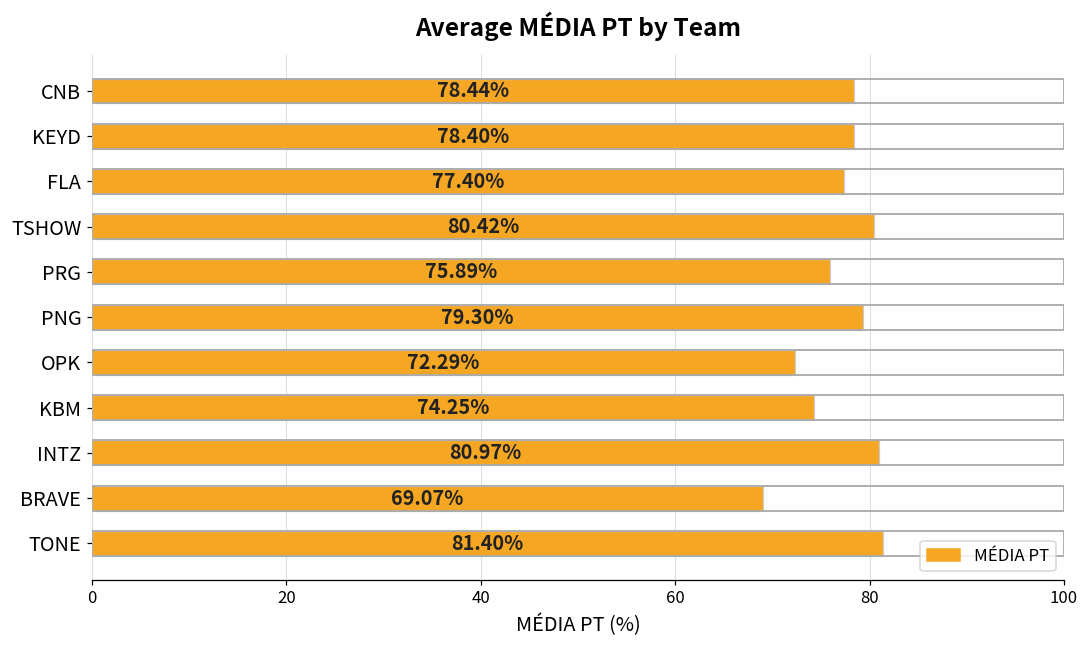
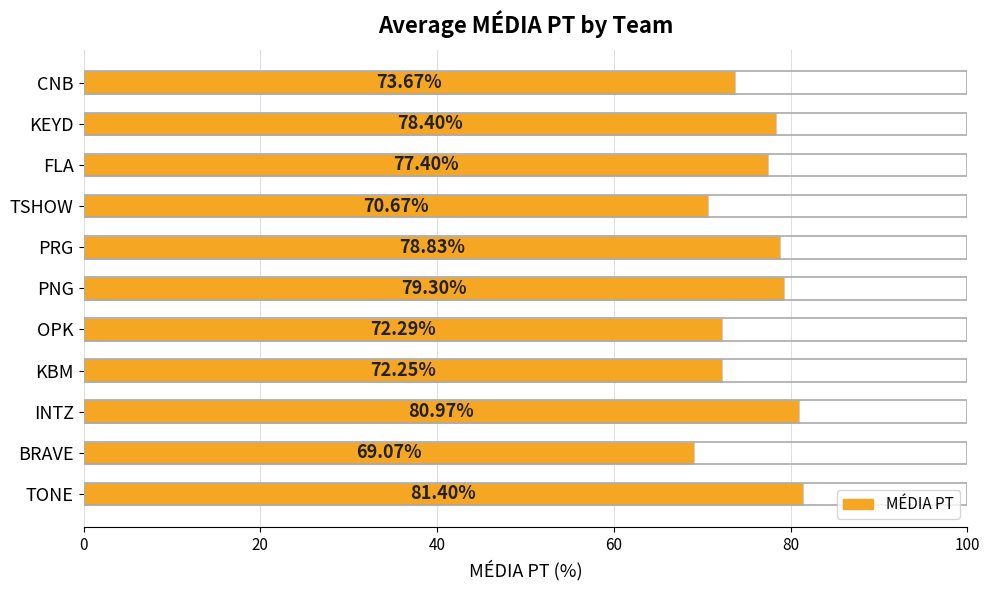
CNB: 78.44% -> 73.67%
TSHOW: 80.42% -> 70.67%
PRG: 75.89% -> 78.83%
KBM: 74.25% -> 72.25%
